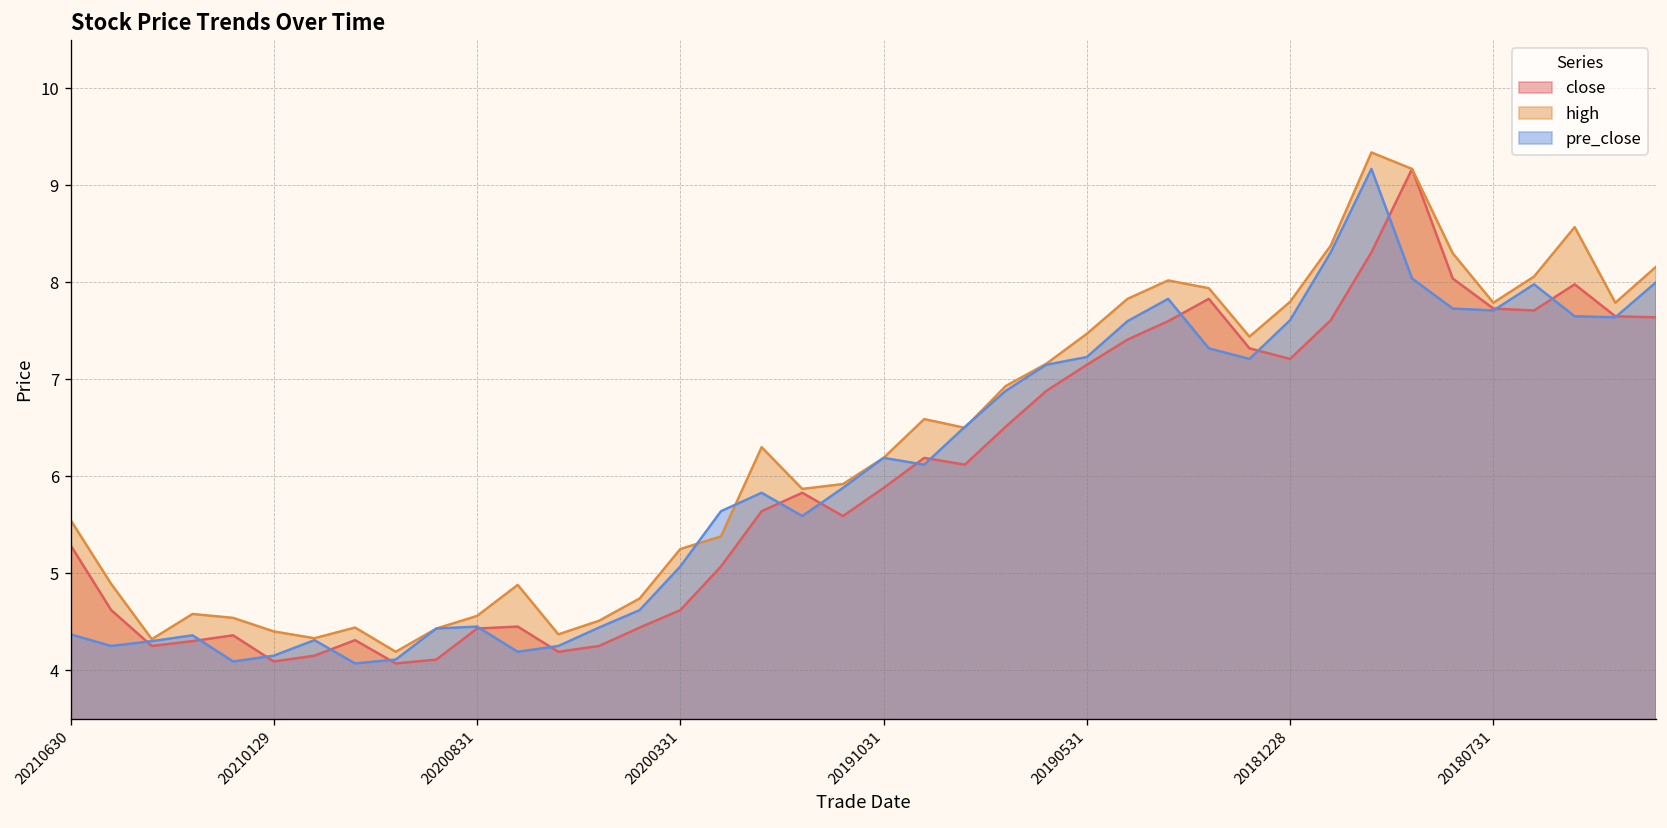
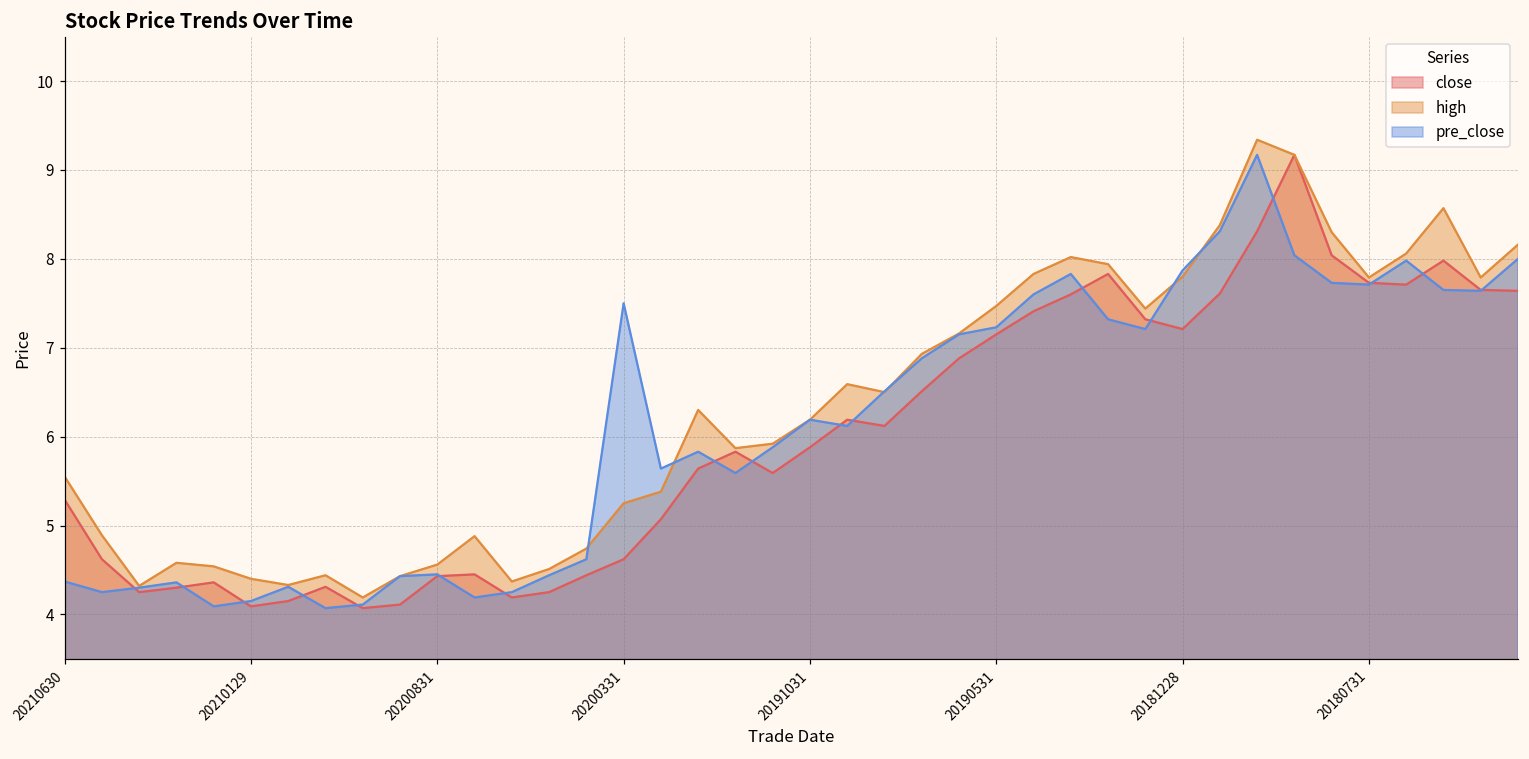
pre_close, 20200331: 5.1 -> 7.5
pre_close, 20181228: 7.6 -> 7.9
